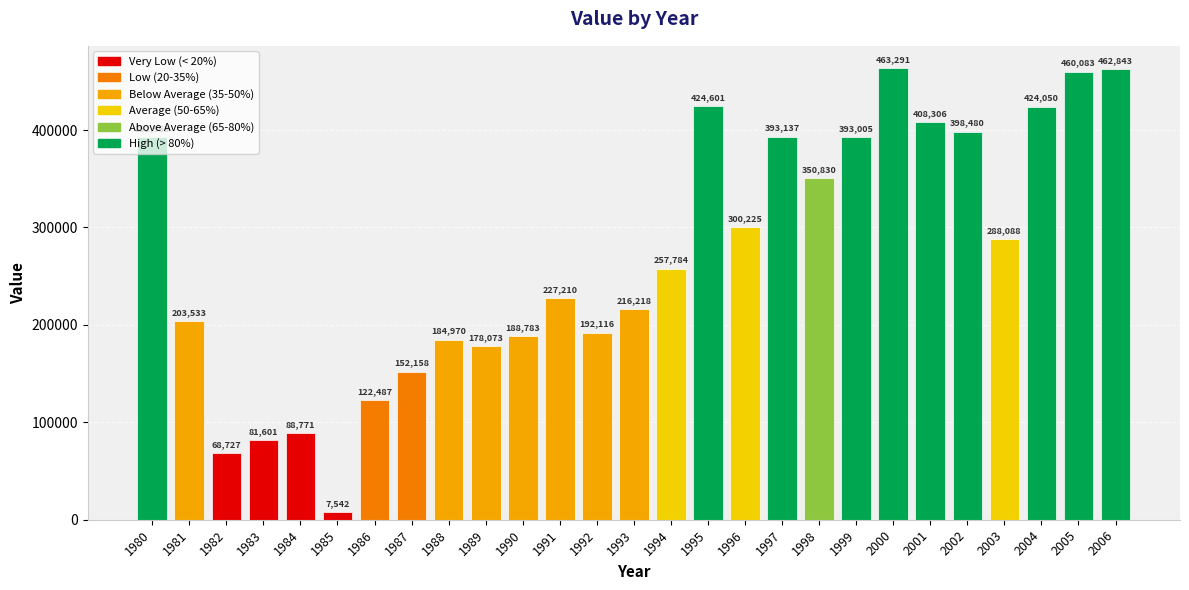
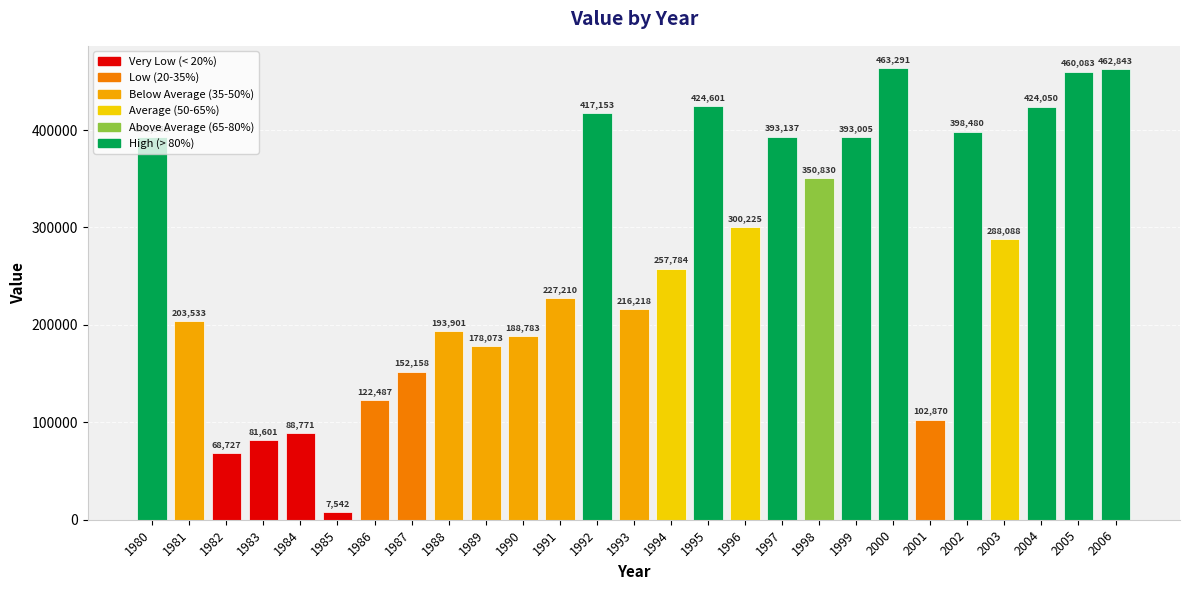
1988: 184,970 -> 193,901
1992: 192,116 -> 417,153
2001: 408,306 -> 102,870
